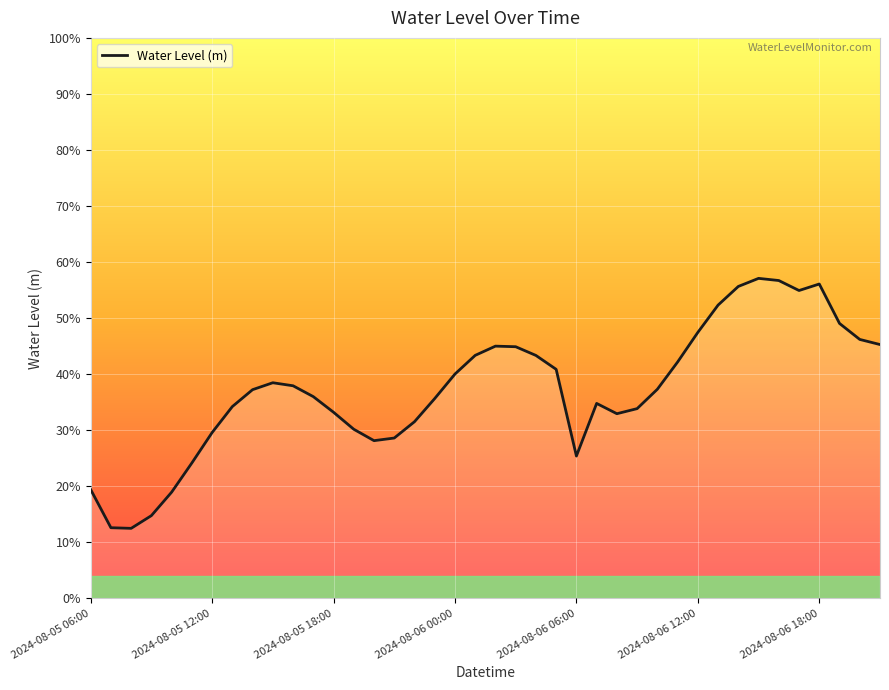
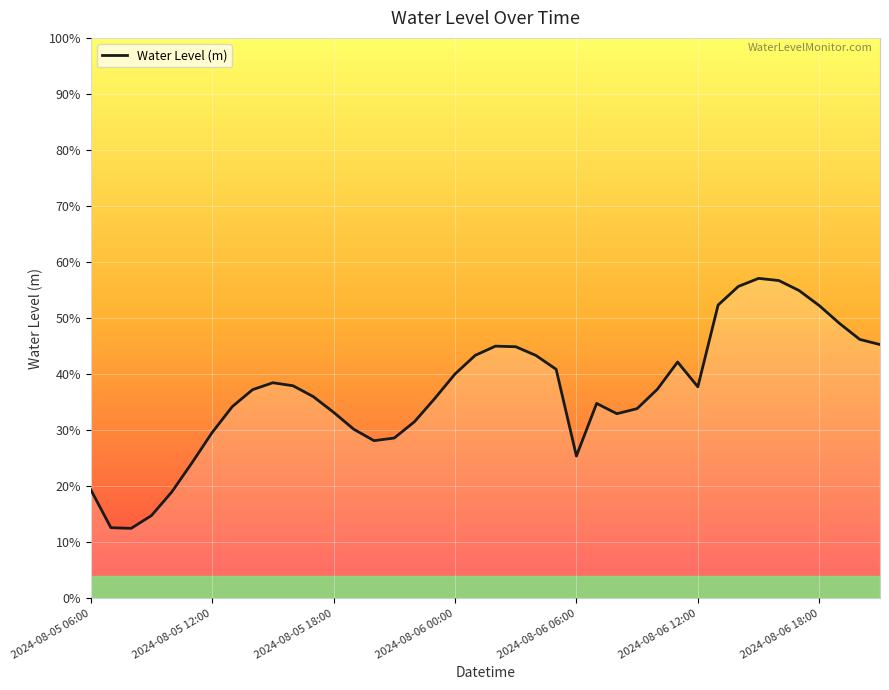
2024-08-06 12:00: 47% -> 38%
2024-08-06 18:00: 56% -> 52%
